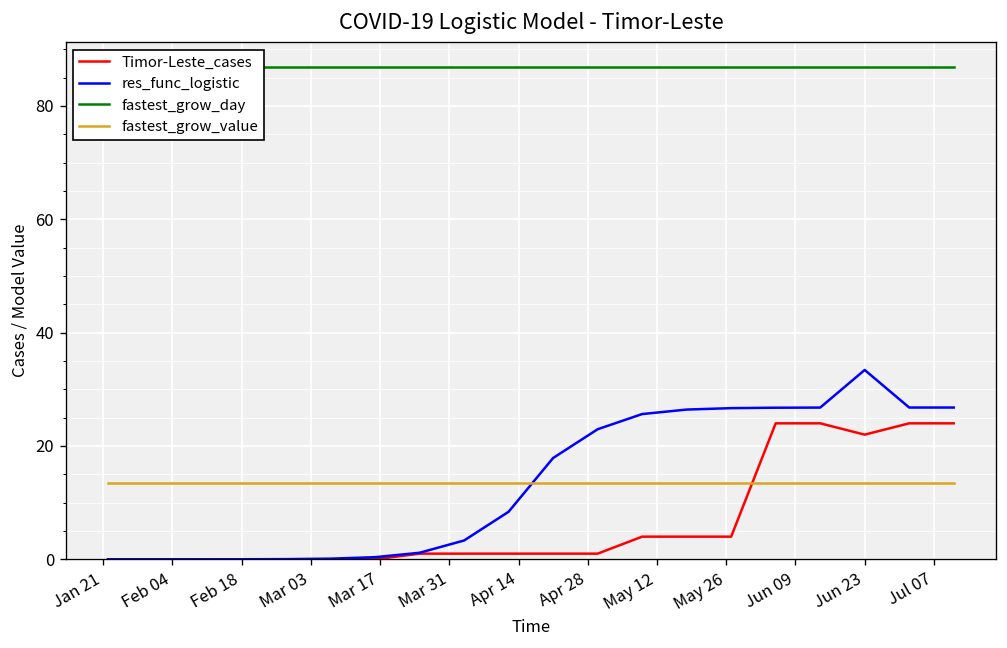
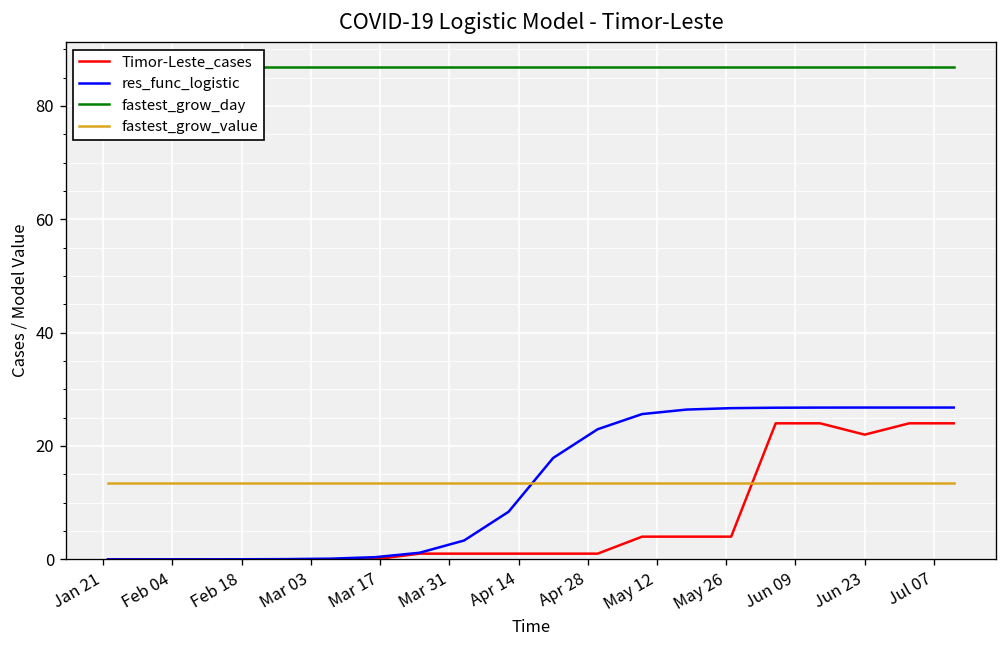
res_func_logistic, Jun 23: 33 -> 27
